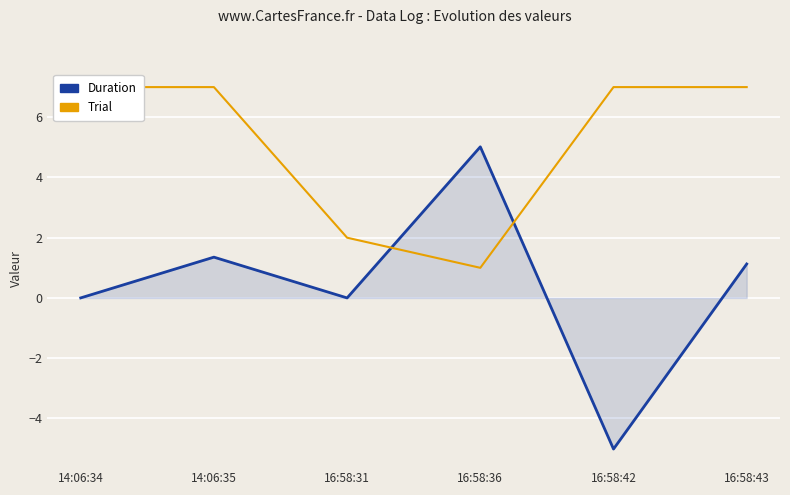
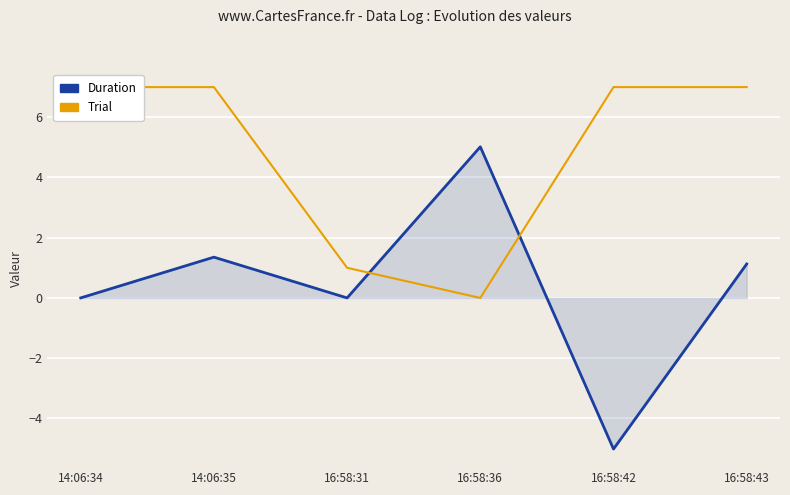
Trial, 16:58:31: 2 -> 1
Trial, 16:58:36: 1 -> 0
